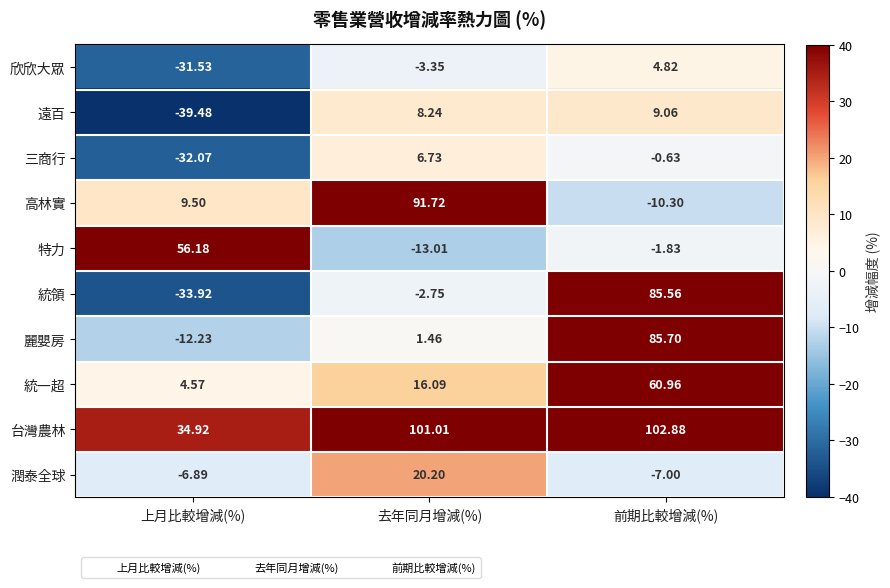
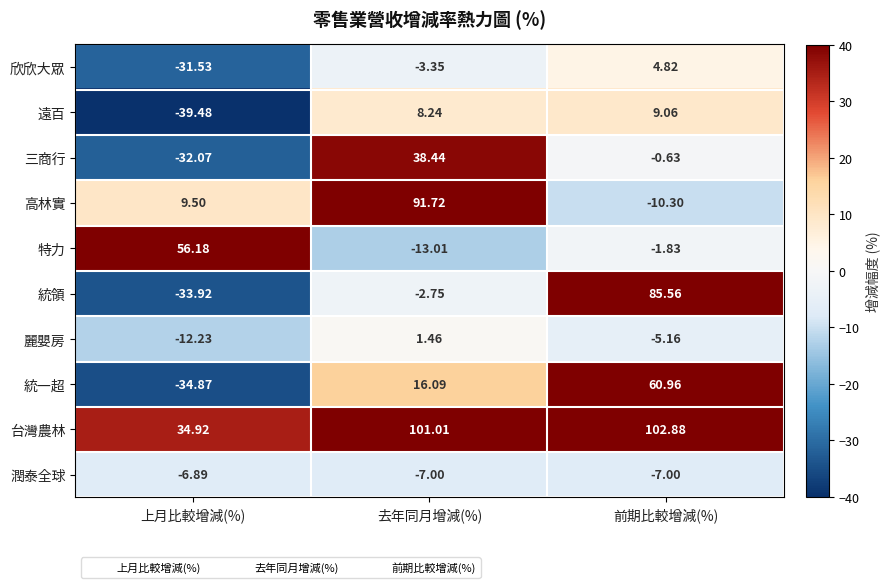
三商行, 去年同月增減(%): 6.73 -> 38.44
麗嬰房, 前期比較增減(%): 85.70 -> -5.16
統一超, 上月比較增減(%): 4.57 -> -34.87
潤泰全球, 去年同月增減(%): 20.20 -> -7.00
